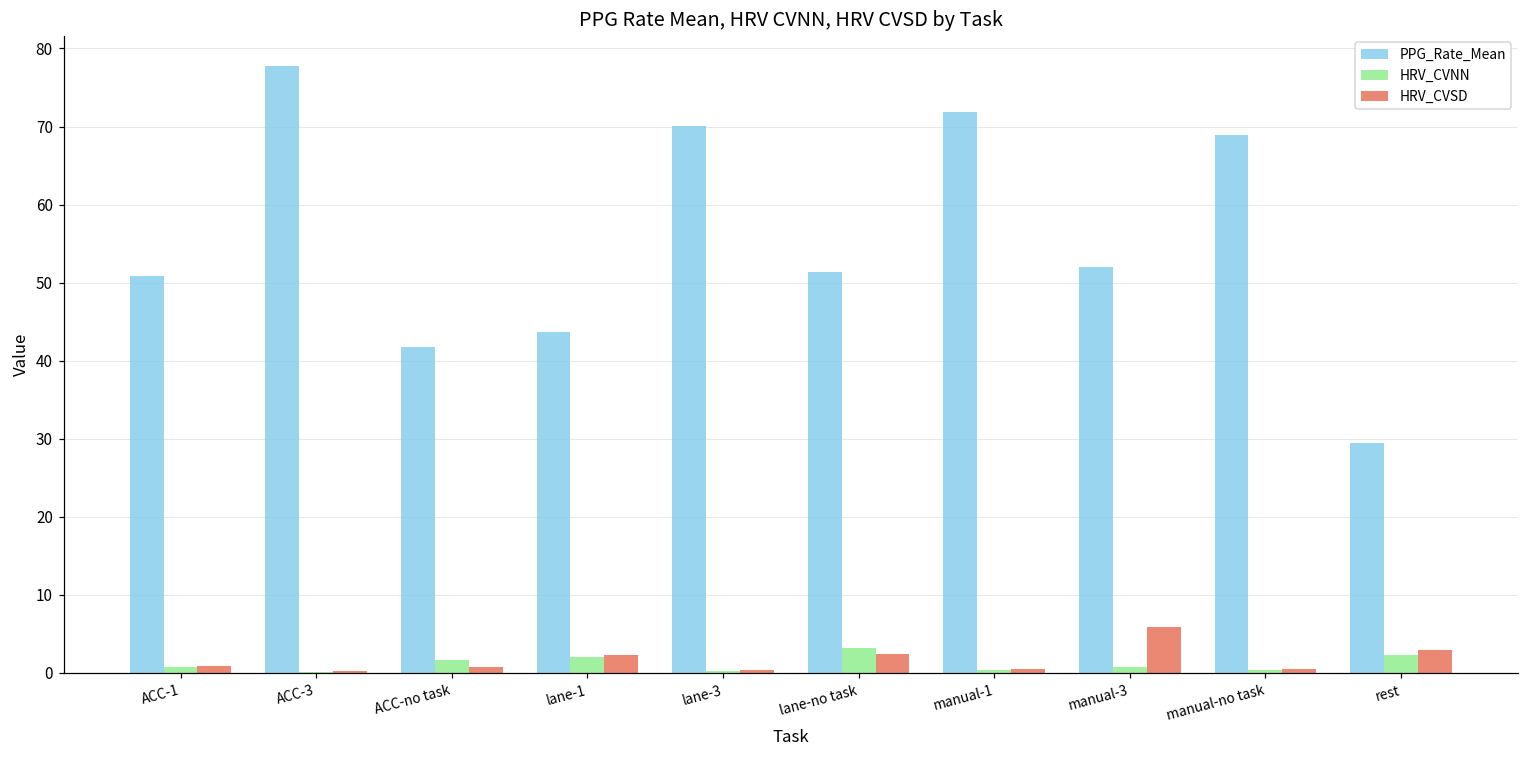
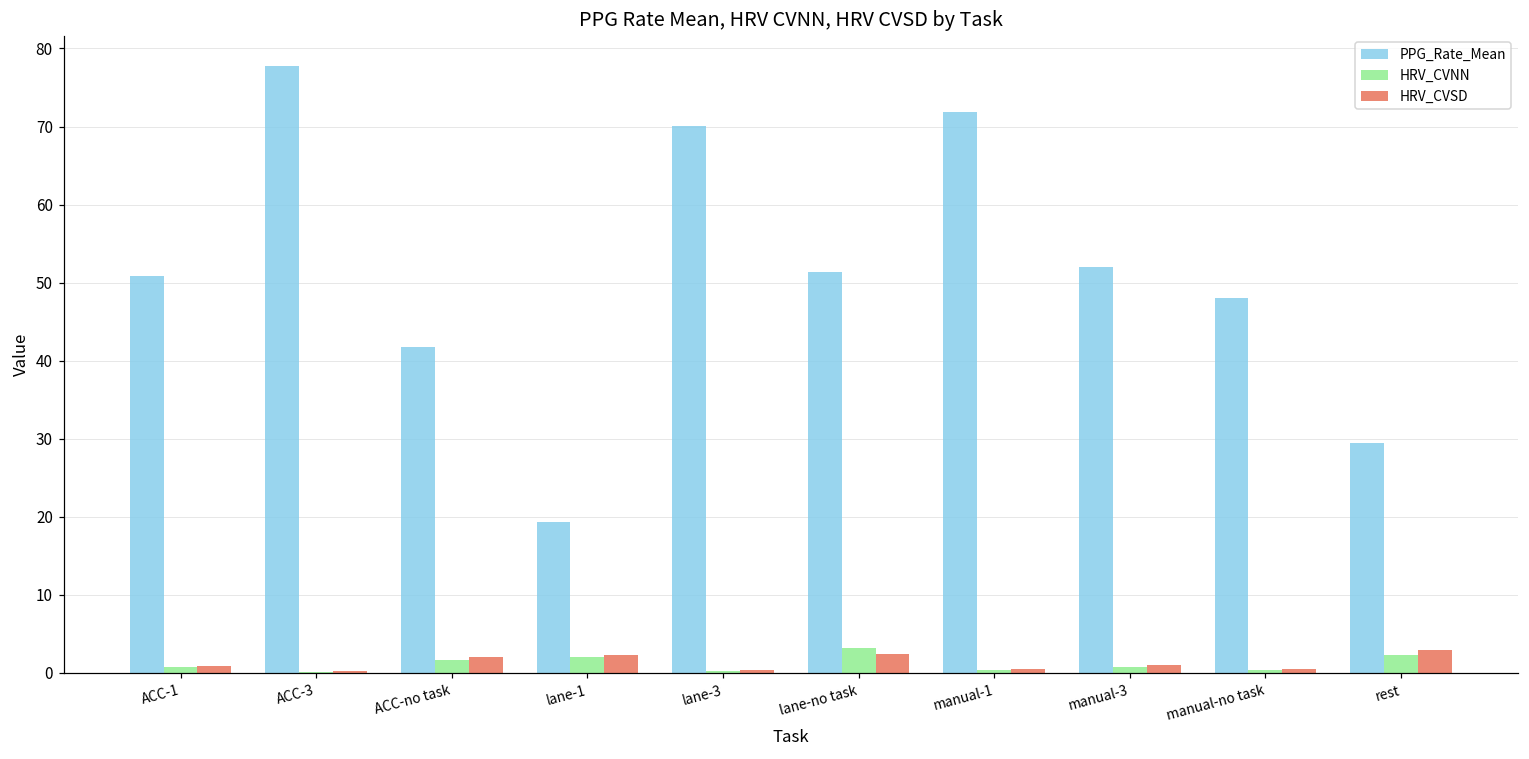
HRV_CVSD, ACC-no task: 1 -> 2
PPG_Rate_Mean, lane-1: 44 -> 19
HRV_CVSD, manual-3: 6 -> 1
PPG_Rate_Mean, manual-no task: 69 -> 48
